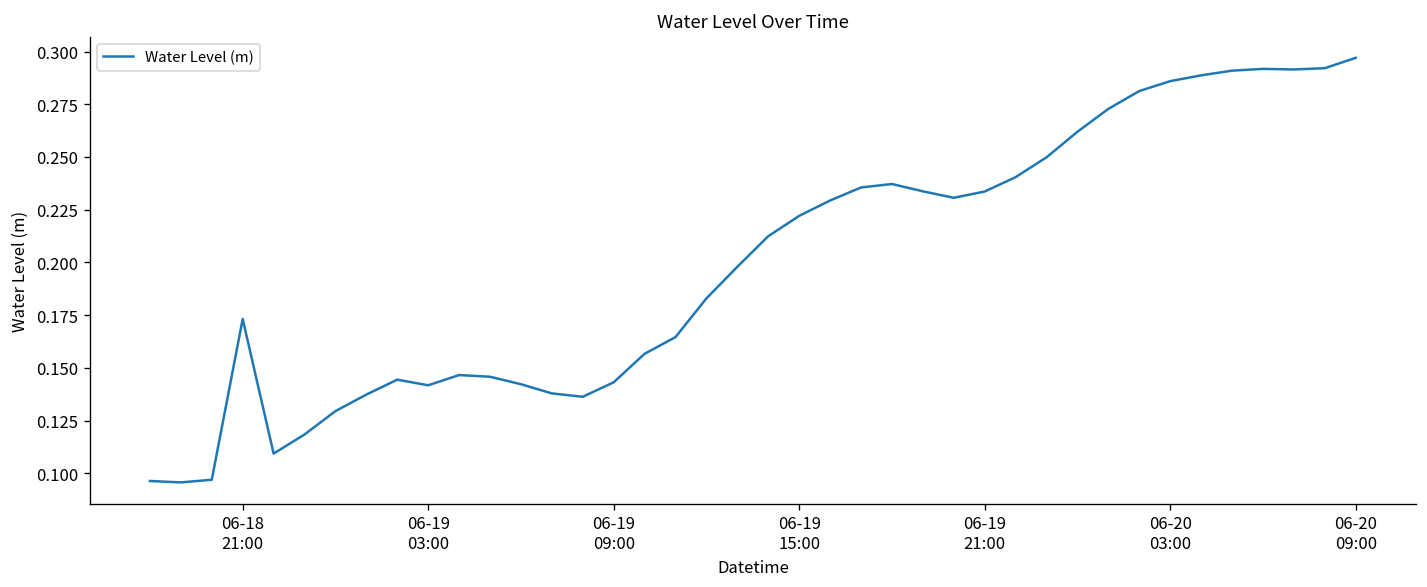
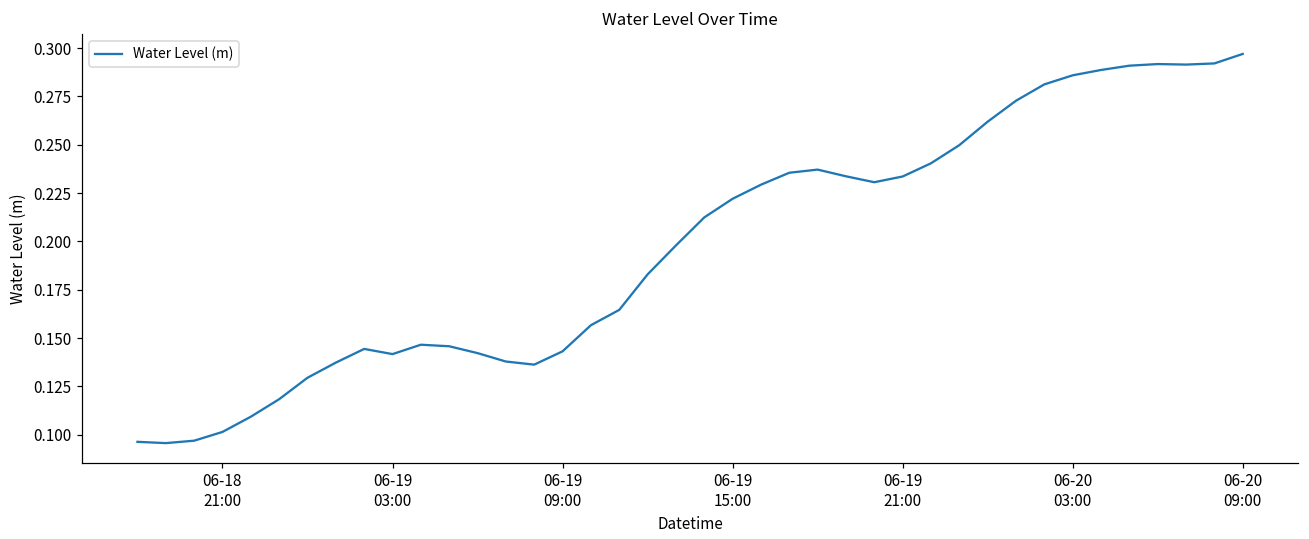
06-18 21:00: 0.173 -> 0.101
